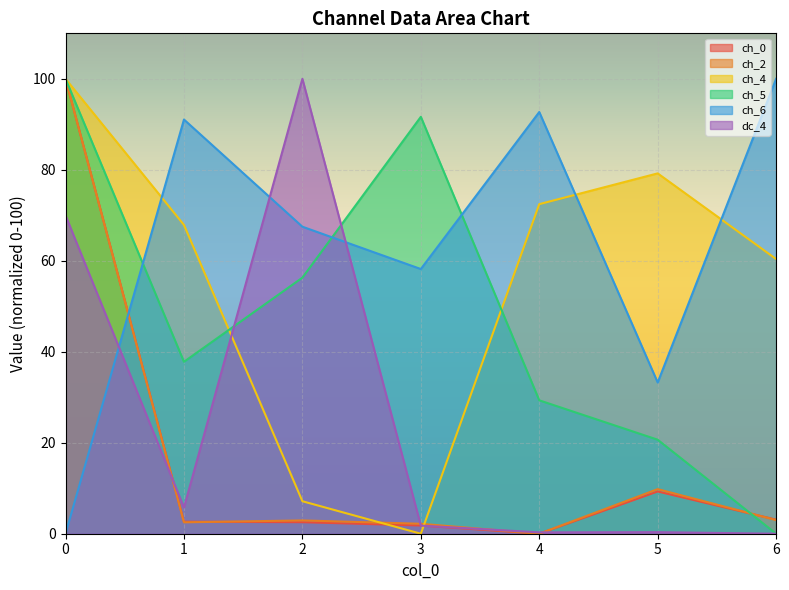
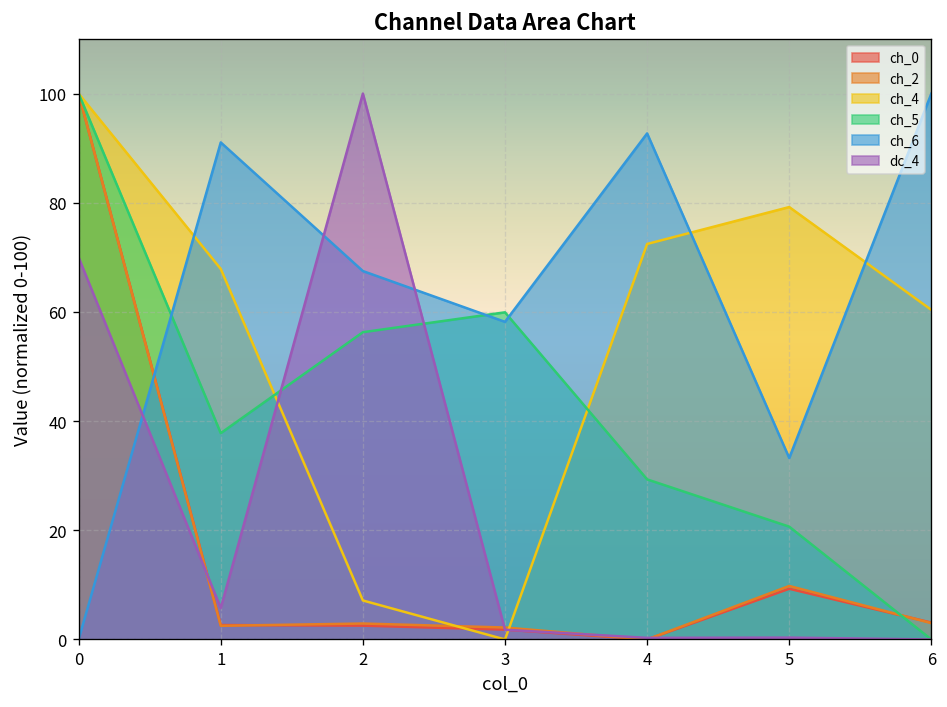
ch_5, 3: 92 -> 60
